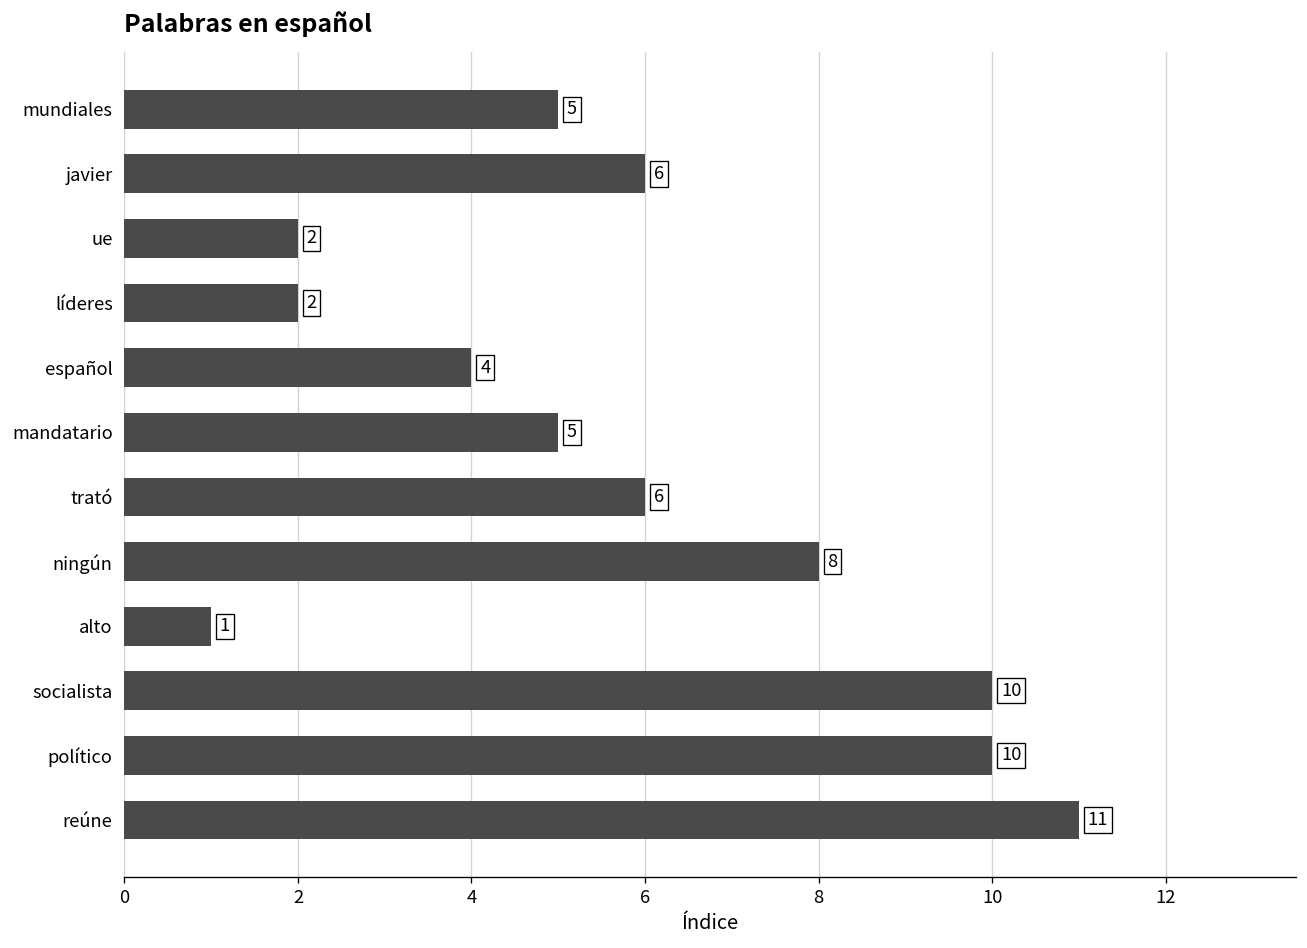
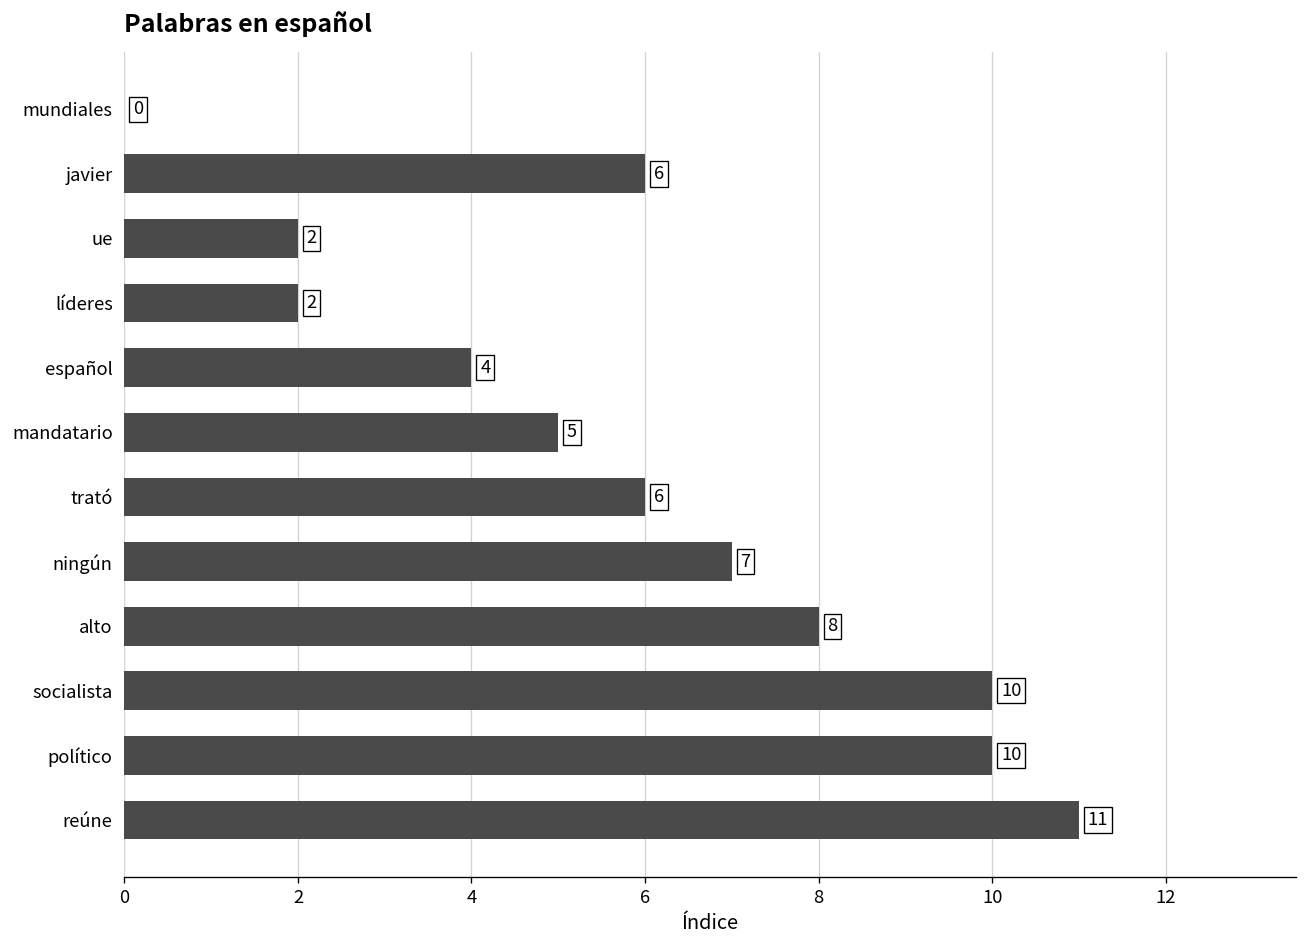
mundiales: 5 -> 0
ningún: 8 -> 7
alto: 1 -> 8
